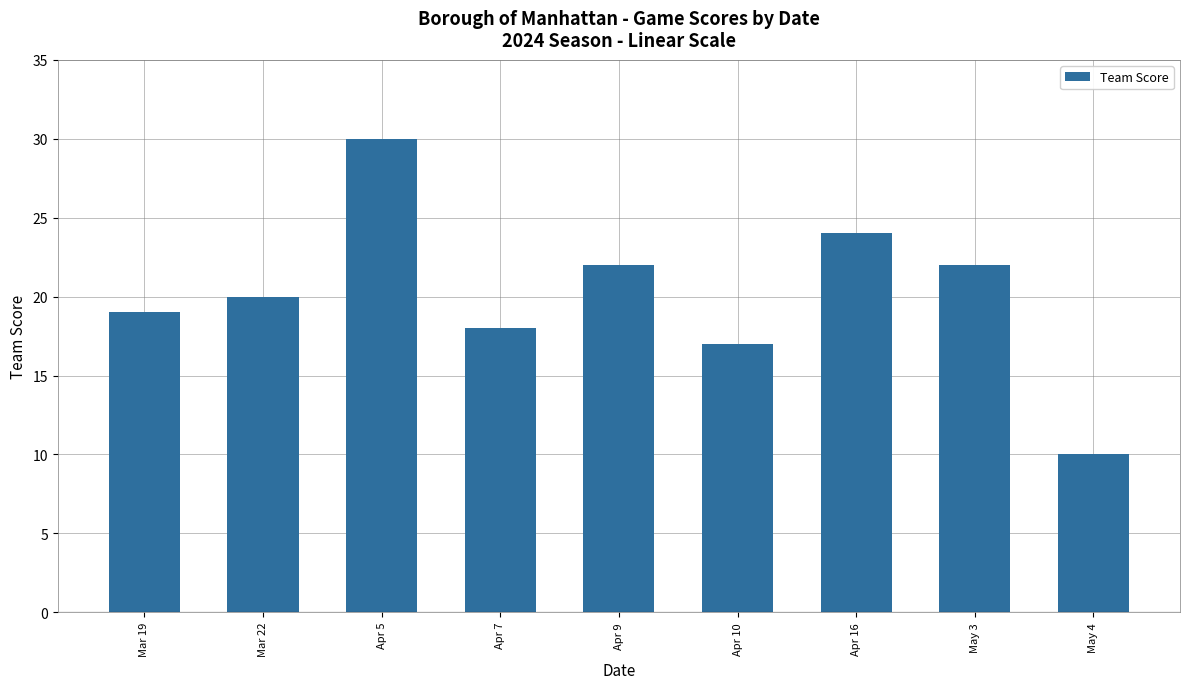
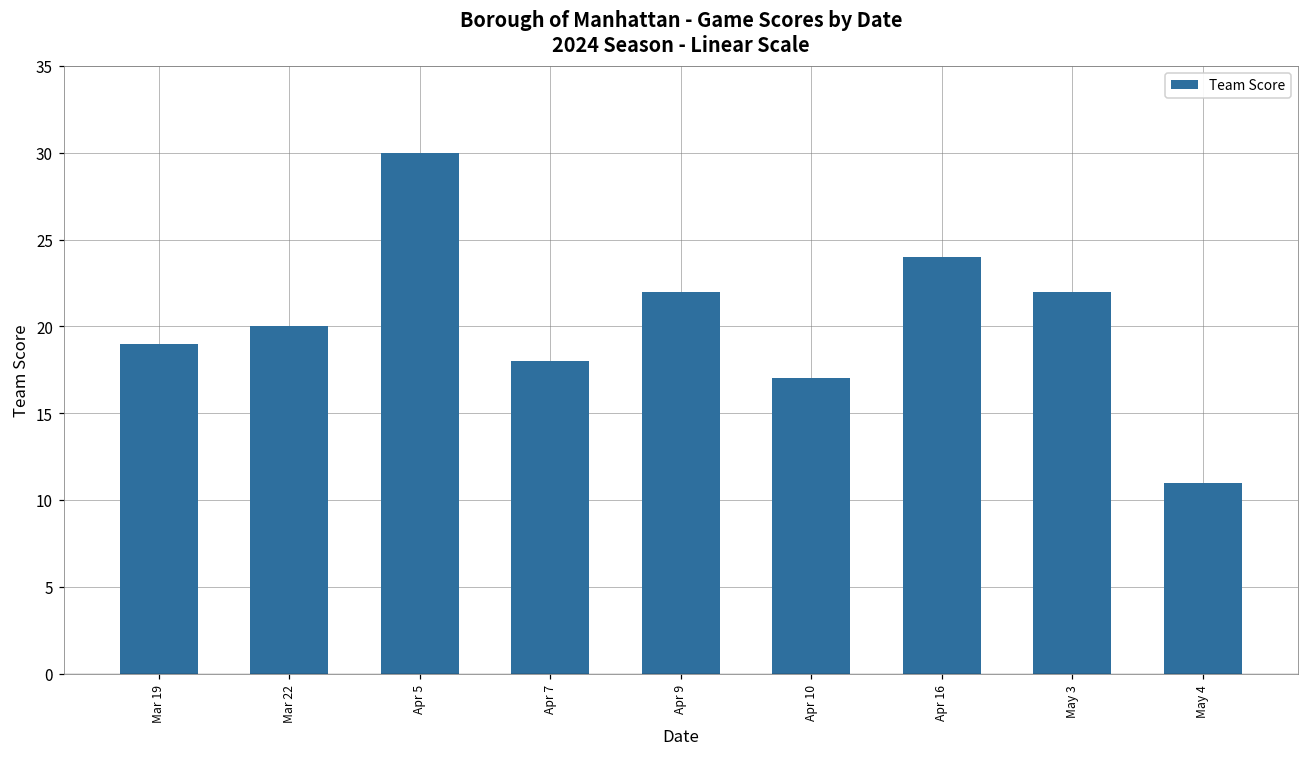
May 4: 10 -> 11
